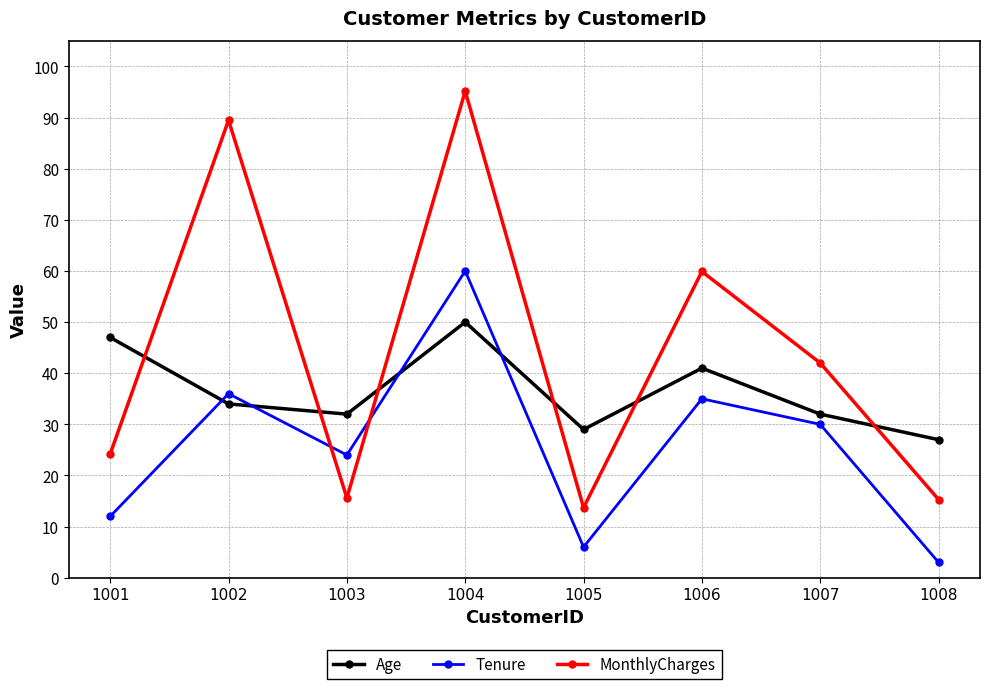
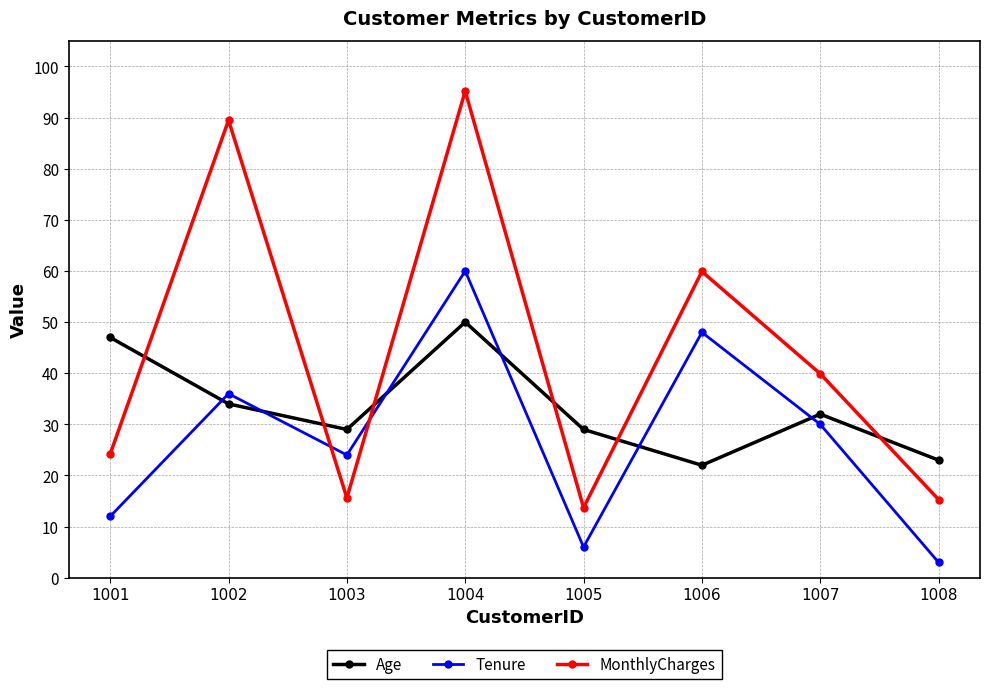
Age, 1003: 32 -> 29
Age, 1006: 41 -> 22
Tenure, 1006: 35 -> 48
MonthlyCharges, 1007: 42 -> 40
Age, 1008: 27 -> 23
